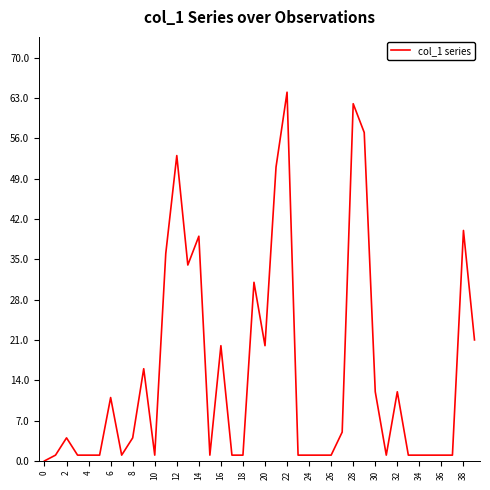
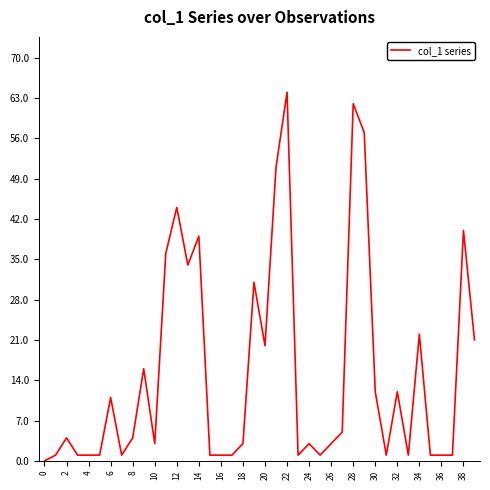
10: 1 -> 3
12: 53 -> 44
16: 20 -> 1
18: 1 -> 3
24: 1 -> 3
26: 1 -> 3
34: 1 -> 22
